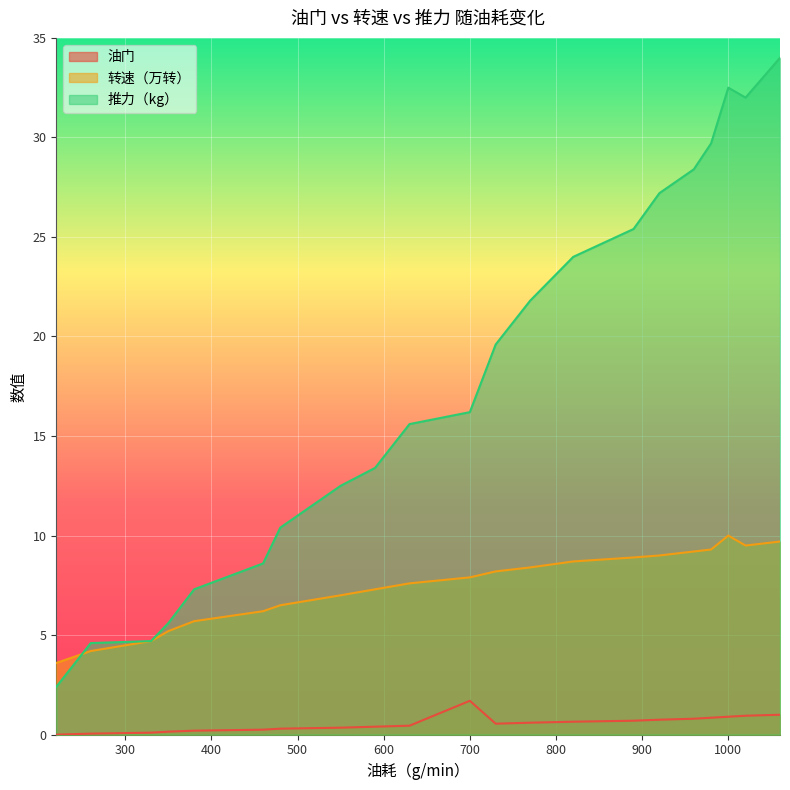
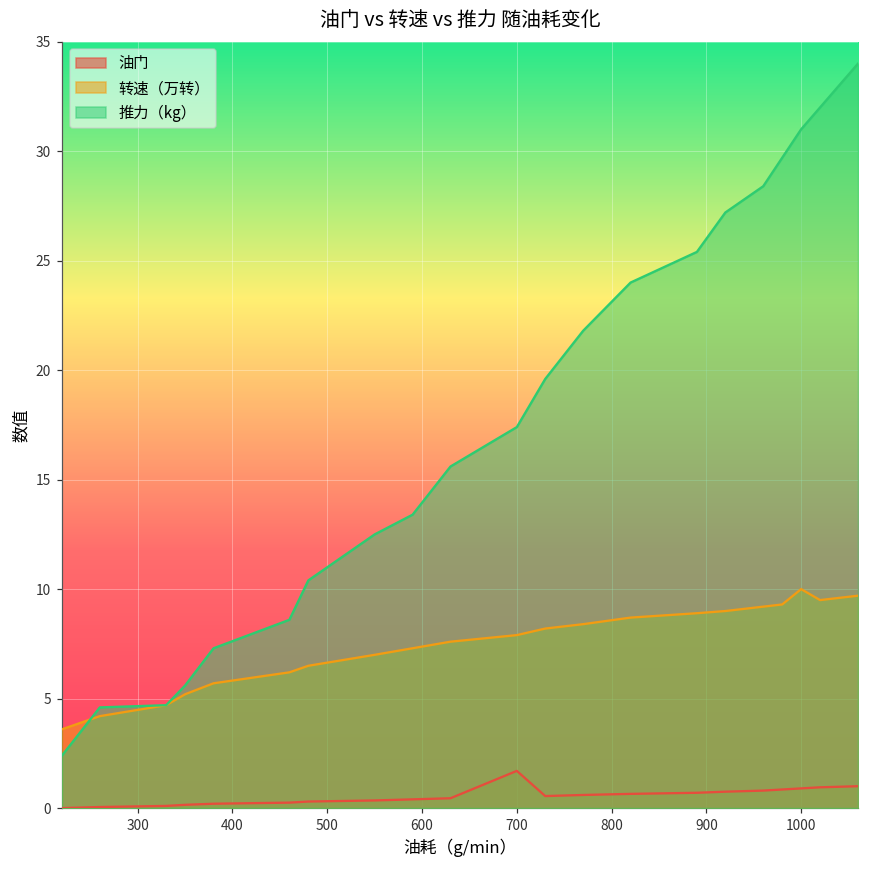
推力（kg）, 700: 16.2 -> 17.4
推力（kg）, 1000: 32.5 -> 31.0
